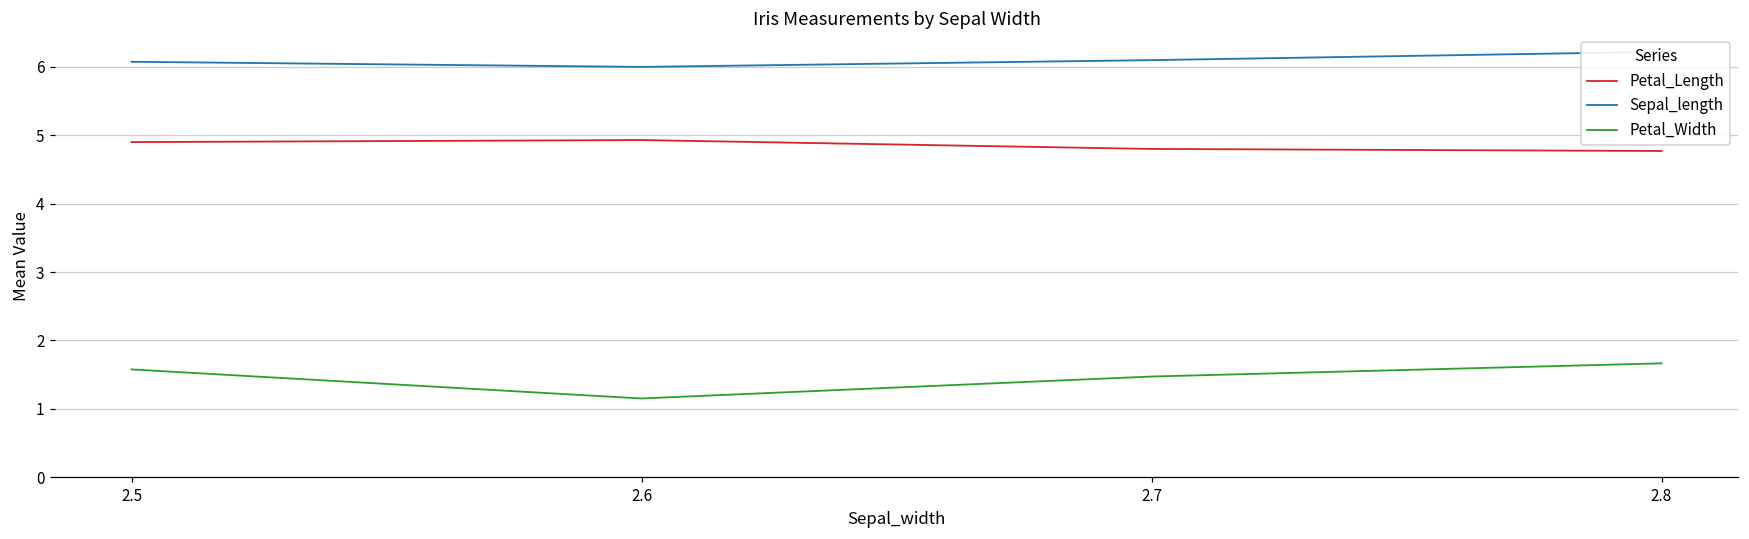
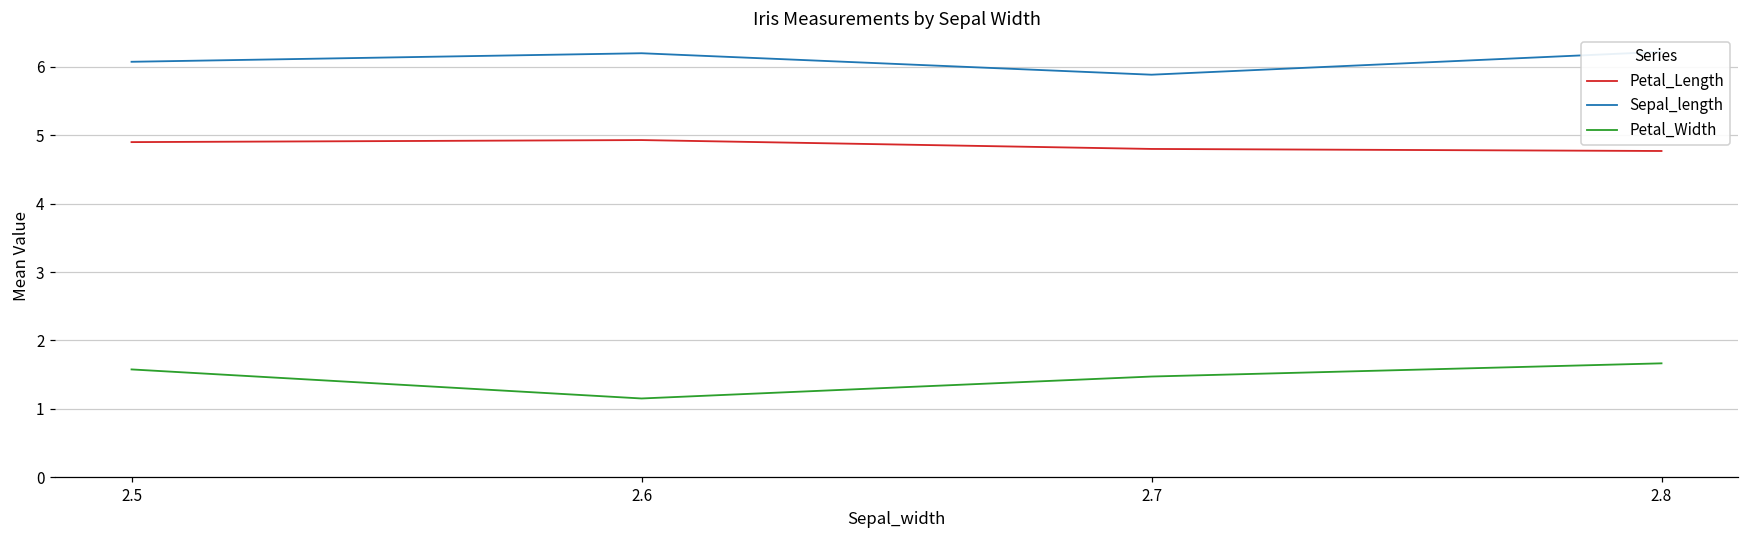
Sepal_length, 2.6: 6.0 -> 6.2
Sepal_length, 2.7: 6.1 -> 5.9
